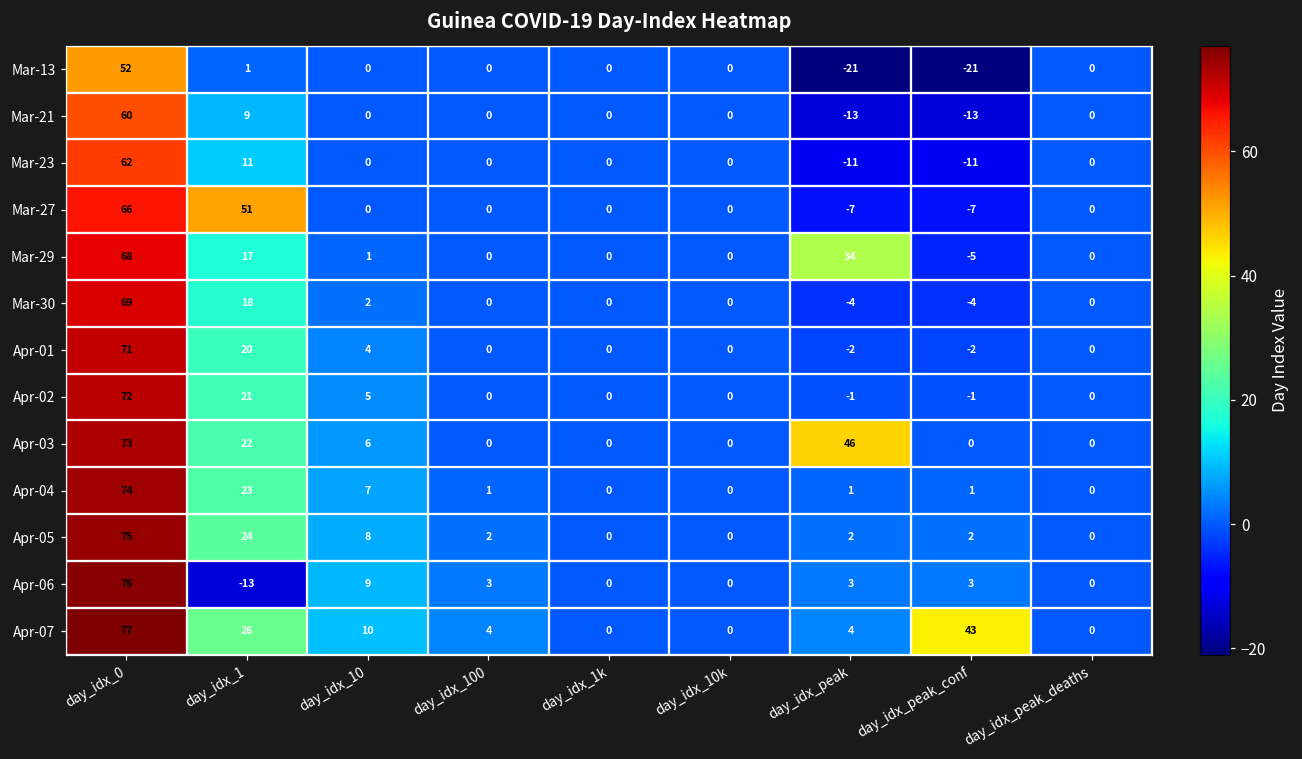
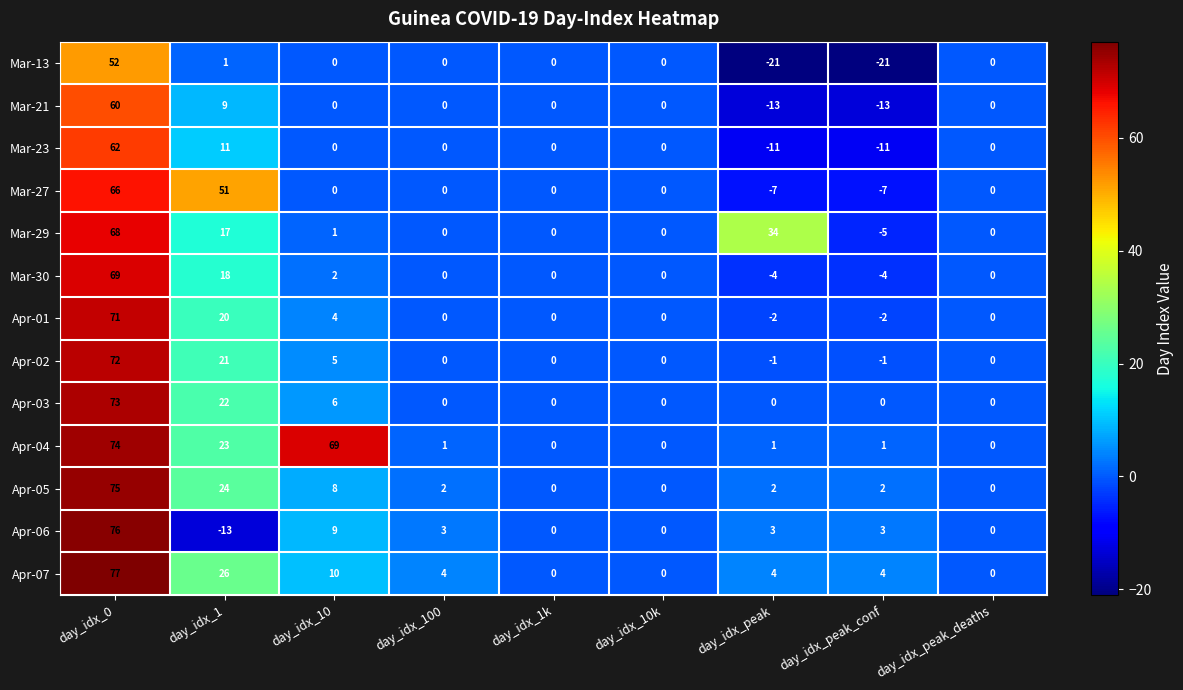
Apr-03, day_idx_peak: 46 -> 0
Apr-04, day_idx_10: 7 -> 69
Apr-07, day_idx_peak_conf: 43 -> 4
